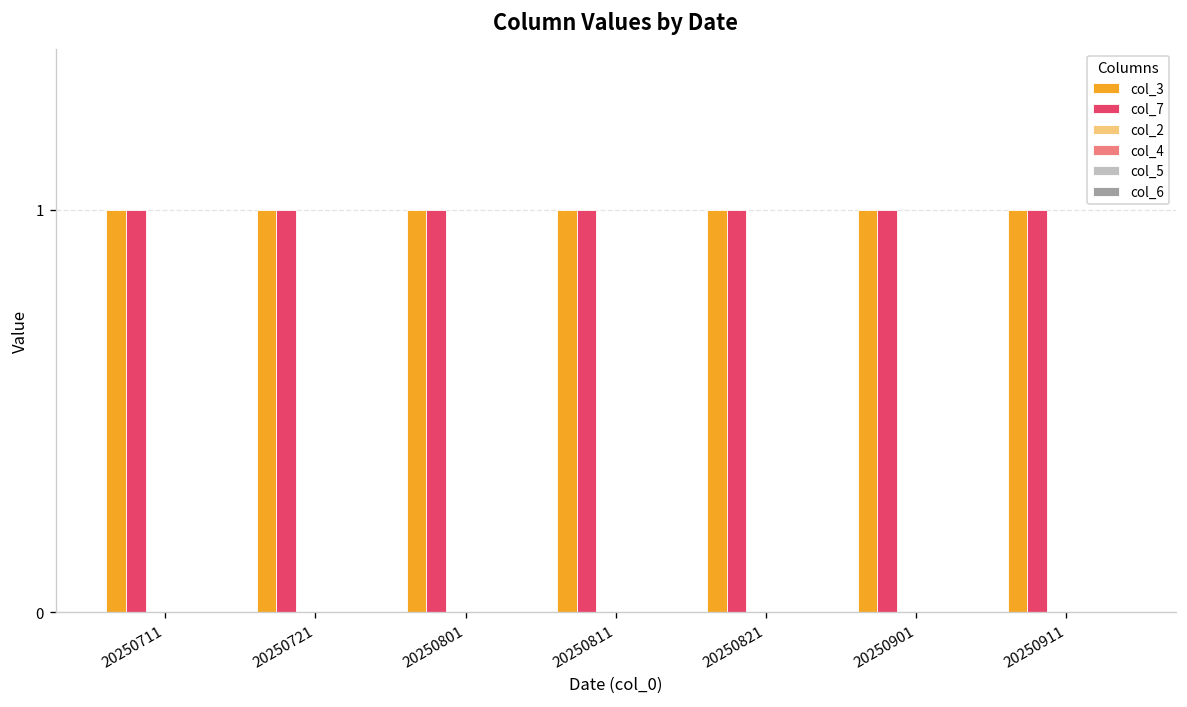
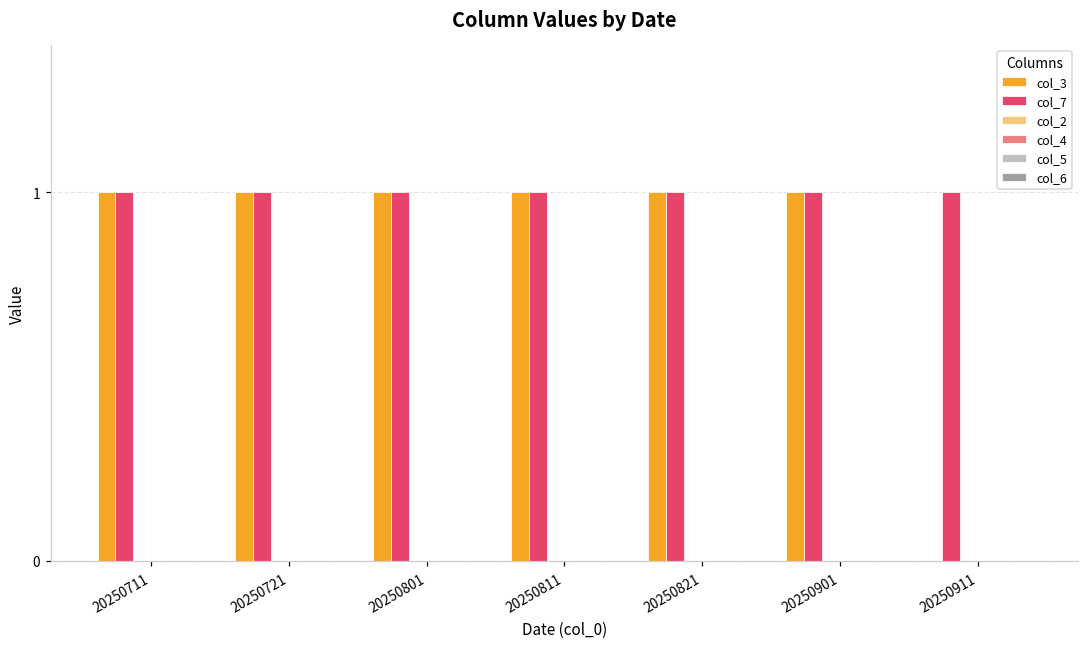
col_3, 20250911: 1 -> 0
